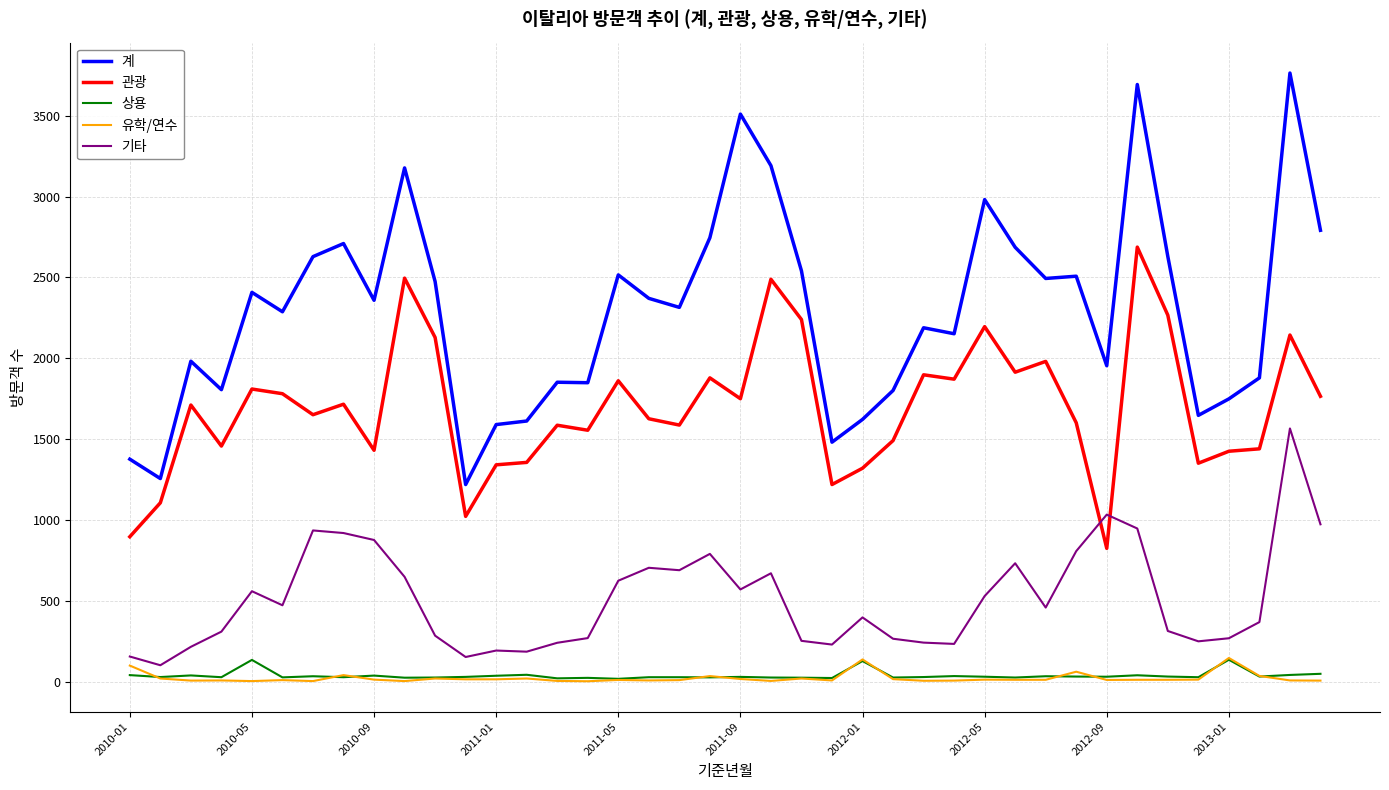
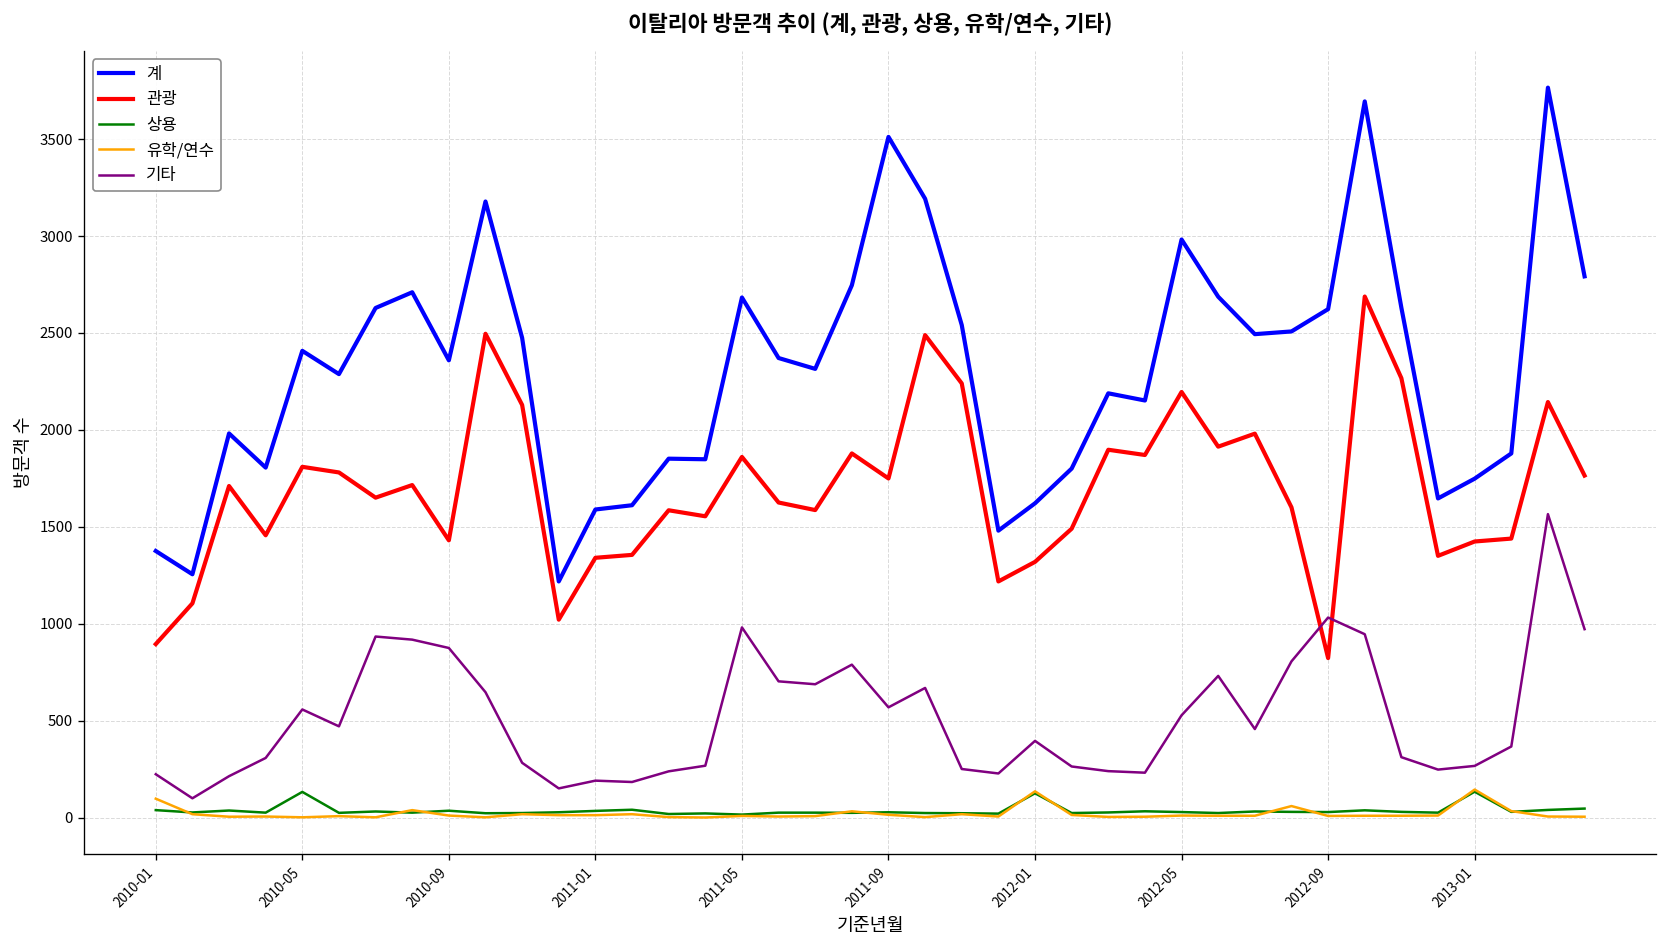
기타, 2010-01: 160 -> 230
계, 2011-05: 2520 -> 2680
기타, 2011-05: 620 -> 980
계, 2012-09: 1950 -> 2620
